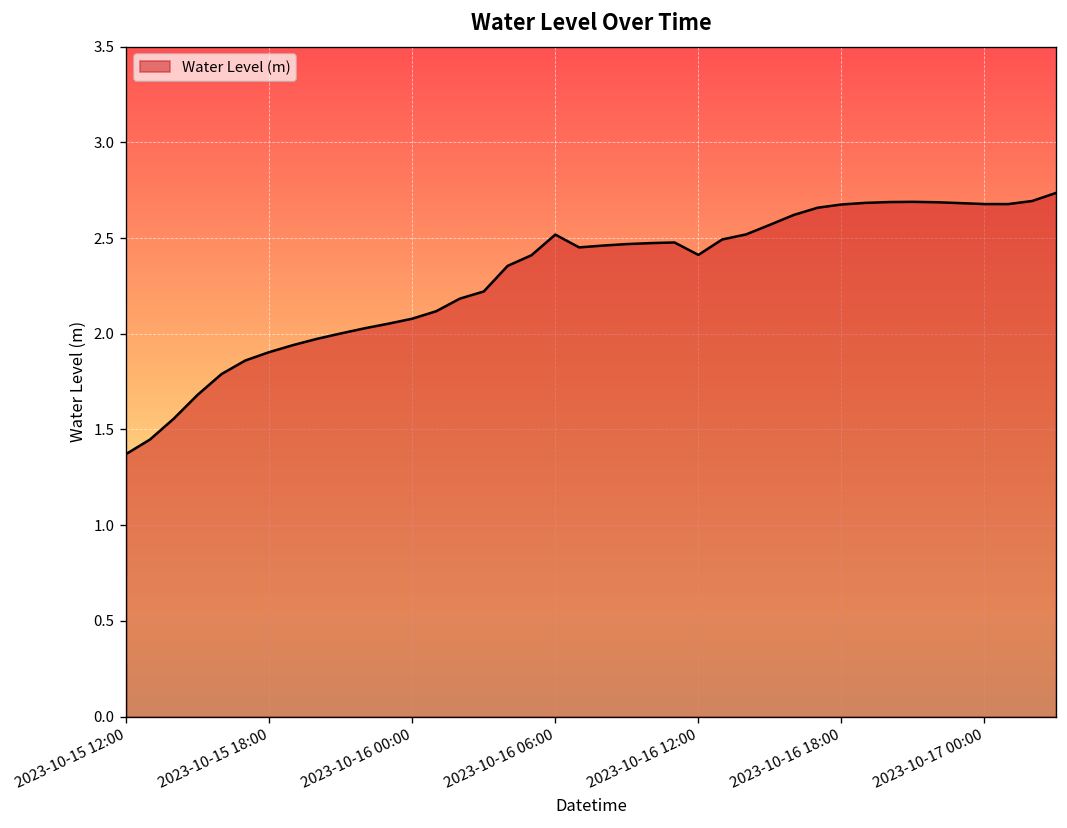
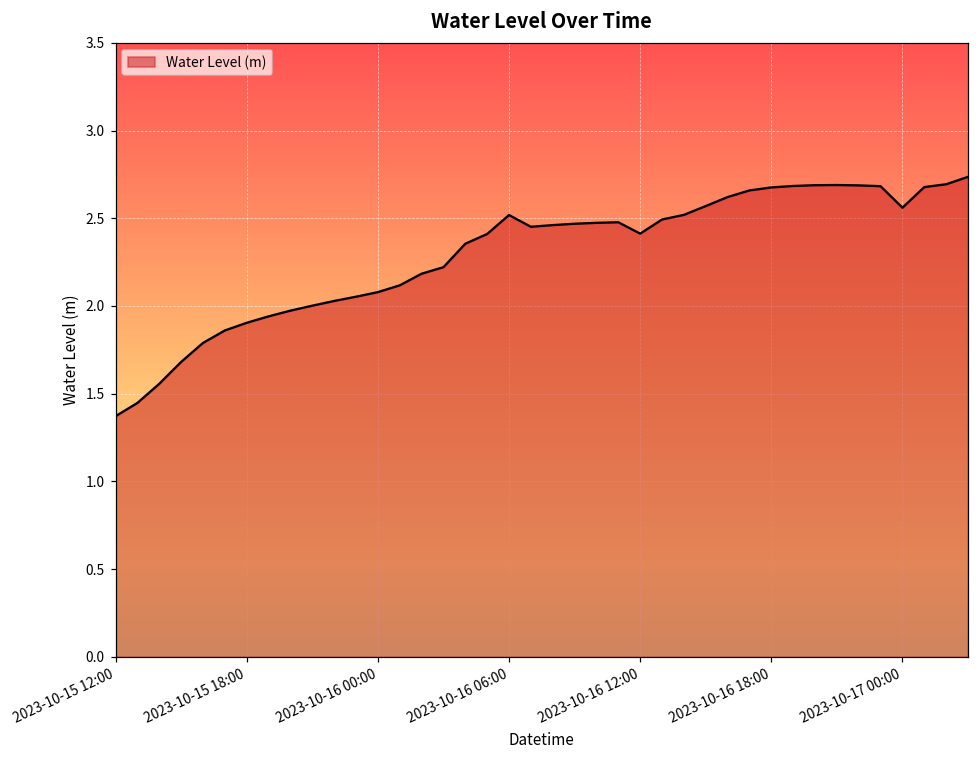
2023-10-17 00:00: 2.68 -> 2.56
